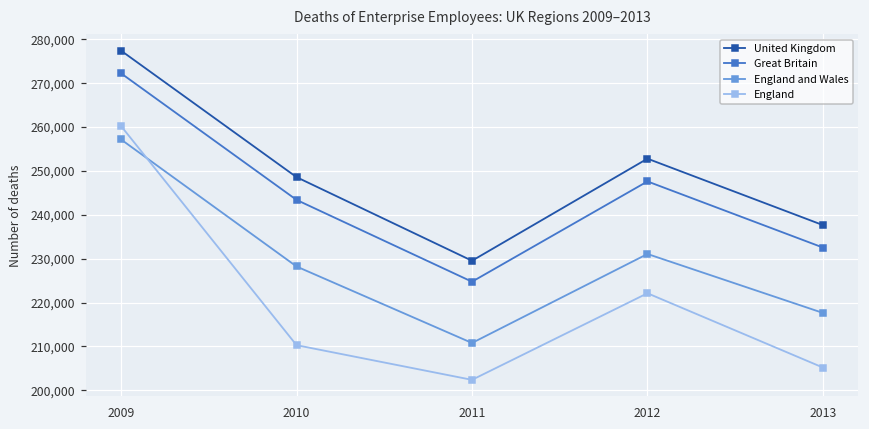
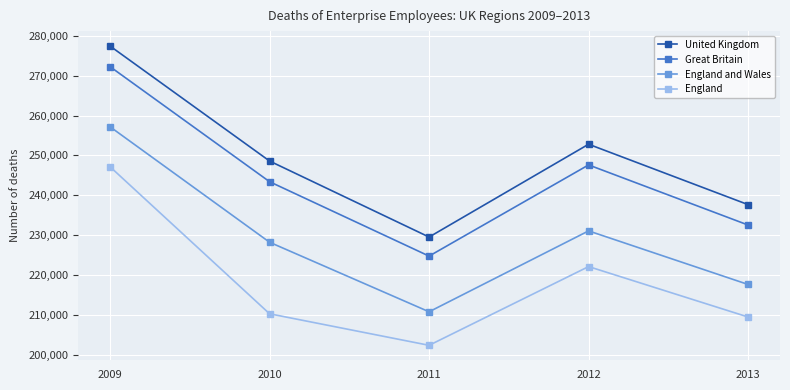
England, 2009: 260,000 -> 247,000
England, 2013: 205,000 -> 209,000
